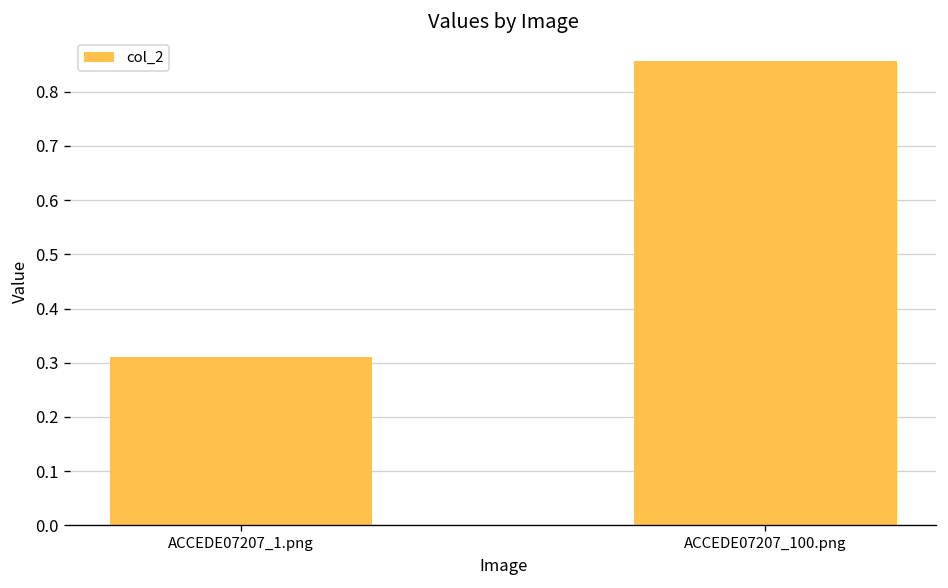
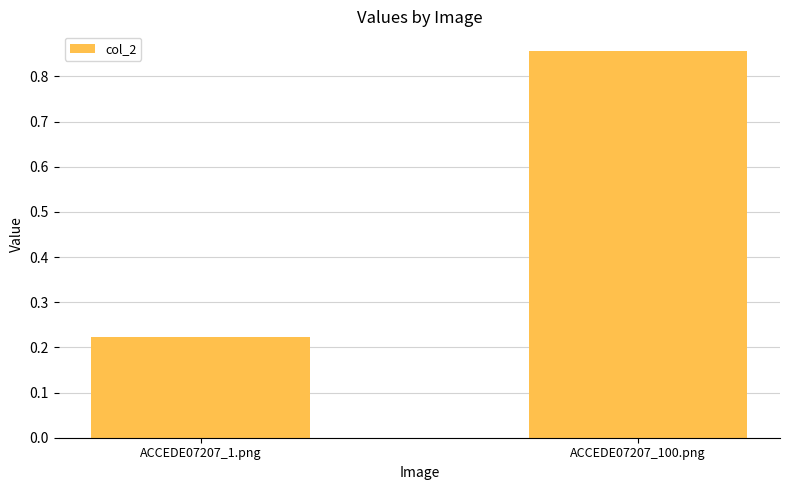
ACCEDE07207_1.png: 0.31 -> 0.22
